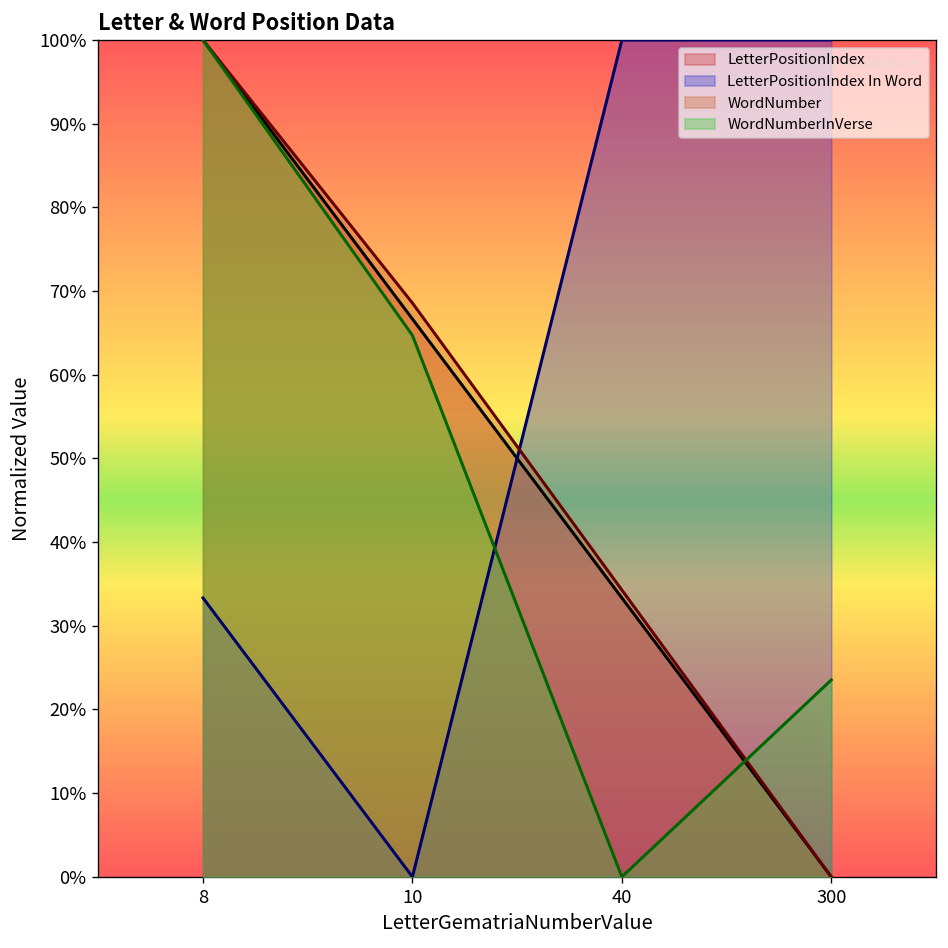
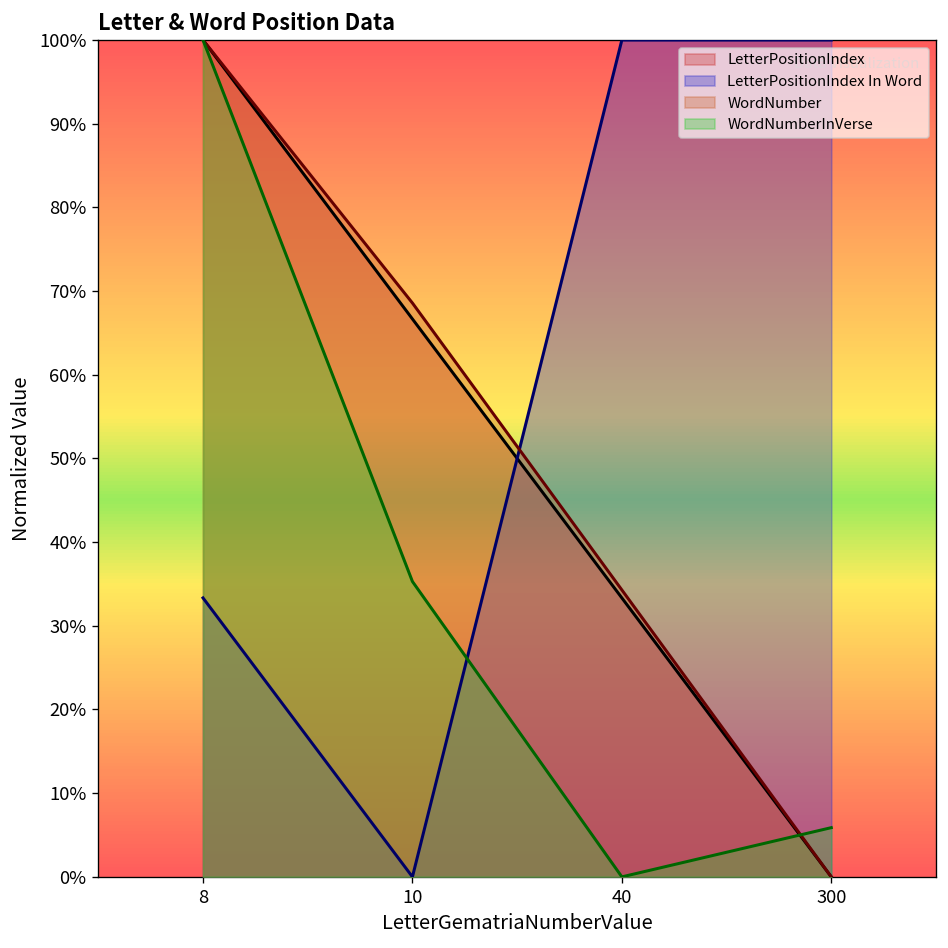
WordNumberInVerse, 10: 65% -> 35%
WordNumberInVerse, 300: 24% -> 6%
